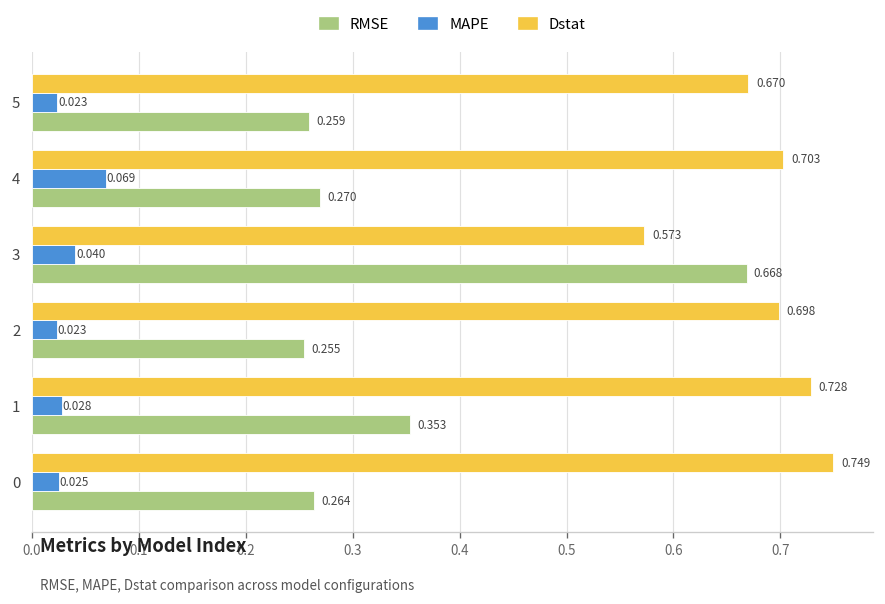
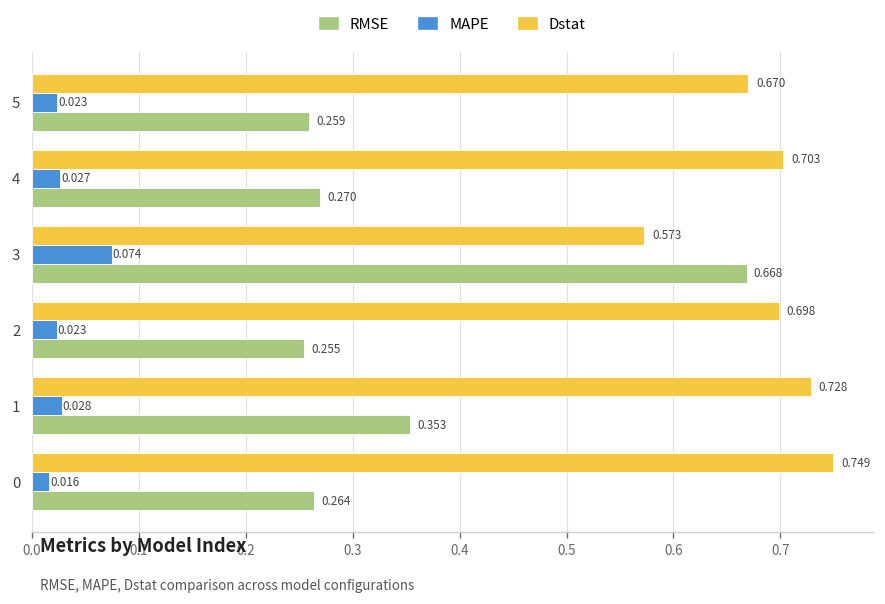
MAPE, 4: 0.069 -> 0.027
MAPE, 3: 0.040 -> 0.074
MAPE, 0: 0.025 -> 0.016
